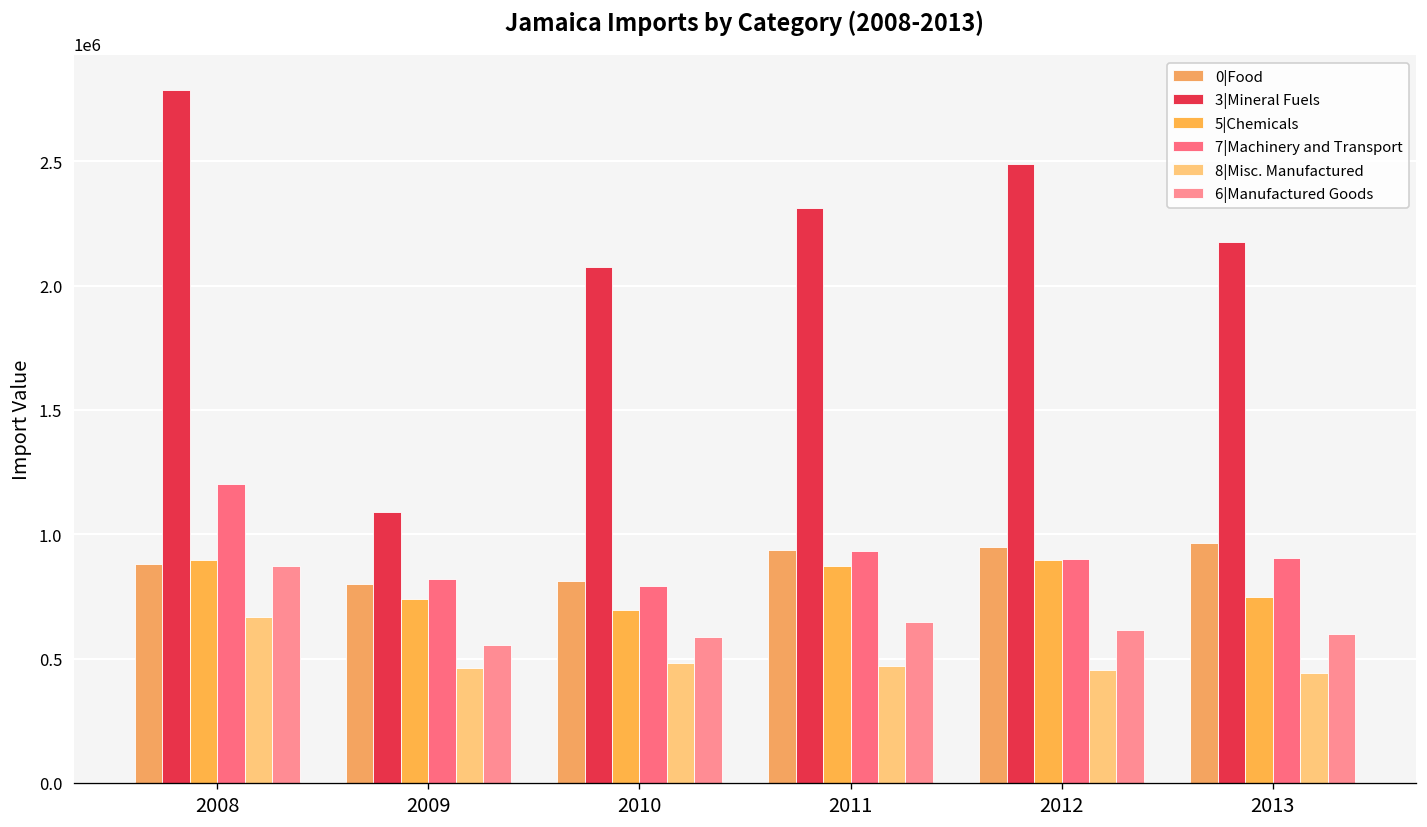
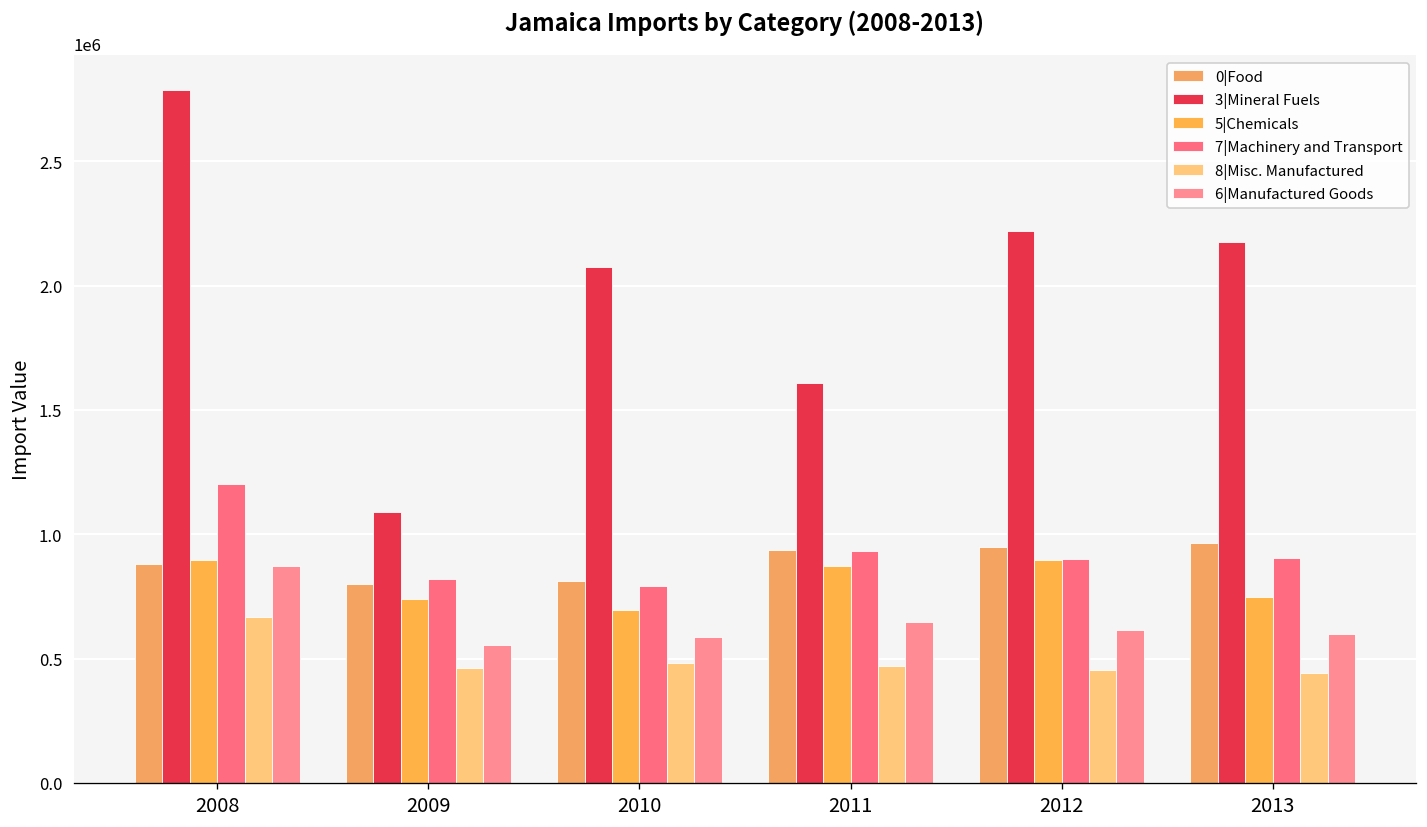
3|Mineral Fuels, 2011: 2310000 -> 1610000
3|Mineral Fuels, 2012: 2490000 -> 2220000
